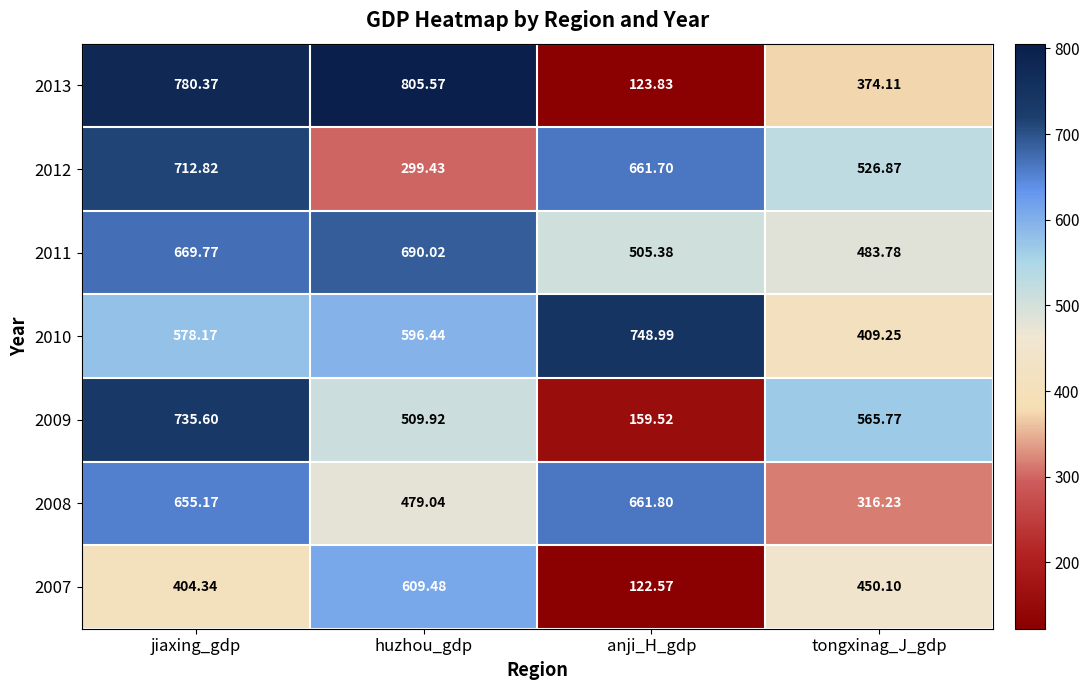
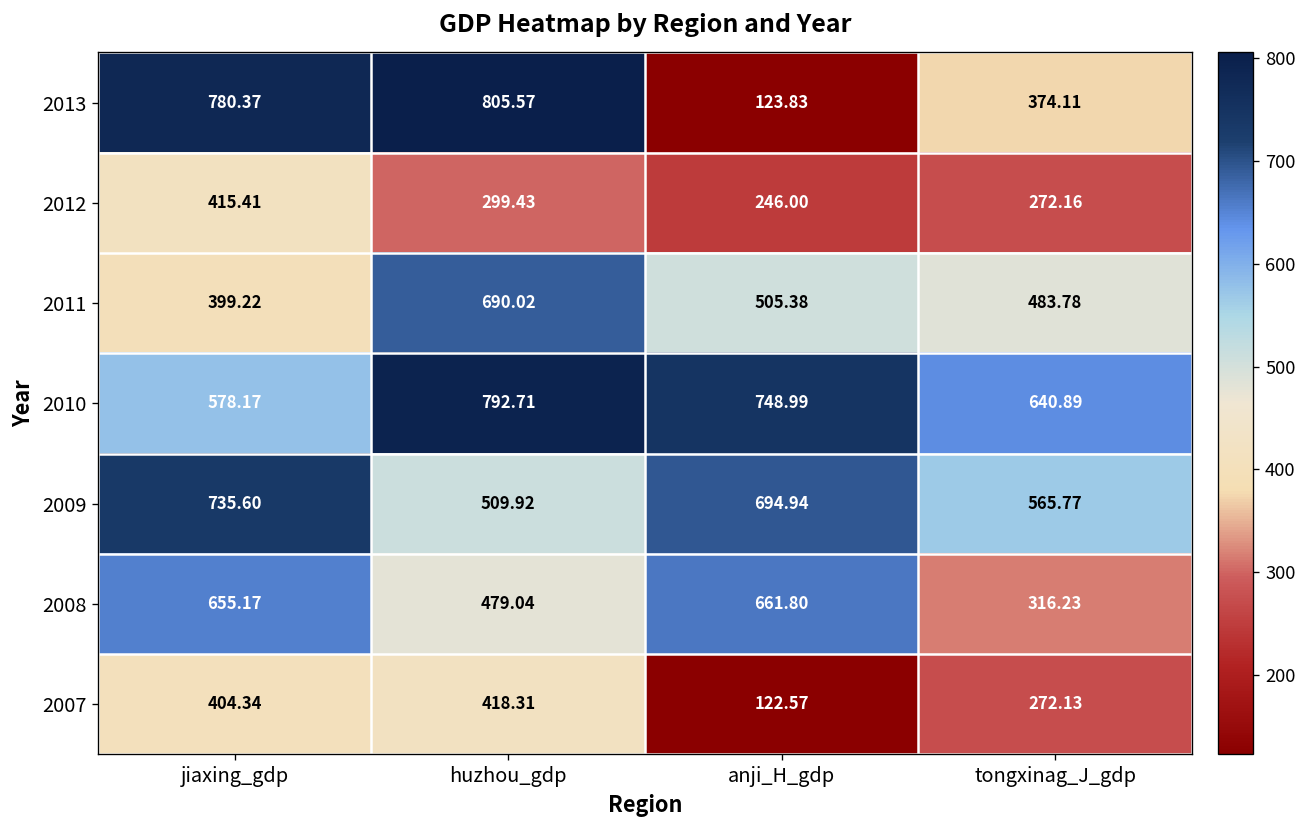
2012, jiaxing_gdp: 712.82 -> 415.41
2012, anji_H_gdp: 661.70 -> 246.00
2012, tongxinag_J_gdp: 526.87 -> 272.16
2011, jiaxing_gdp: 669.77 -> 399.22
2010, huzhou_gdp: 596.44 -> 792.71
2010, tongxinag_J_gdp: 409.25 -> 640.89
2009, anji_H_gdp: 159.52 -> 694.94
2007, huzhou_gdp: 609.48 -> 418.31
2007, tongxinag_J_gdp: 450.10 -> 272.13
